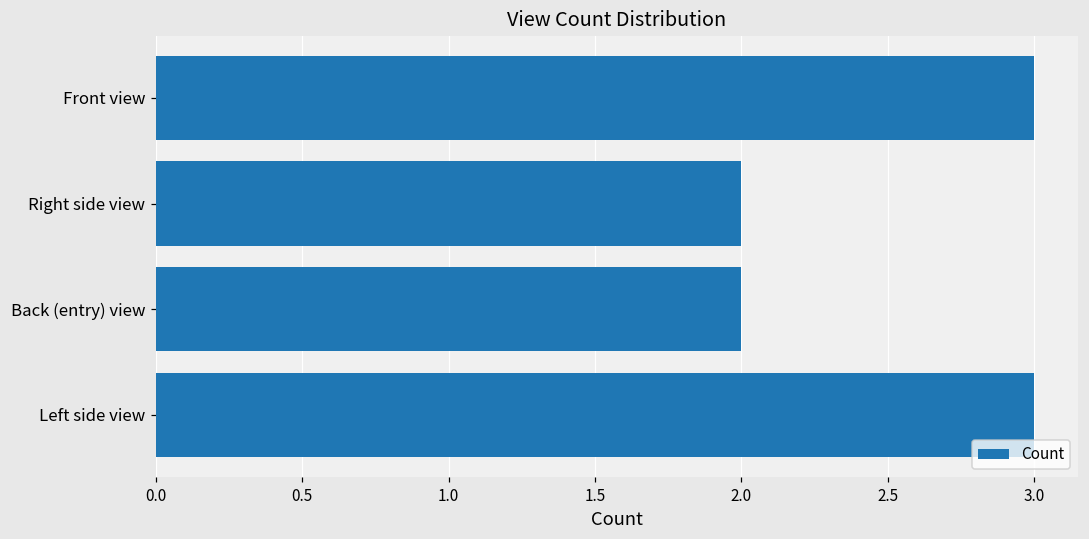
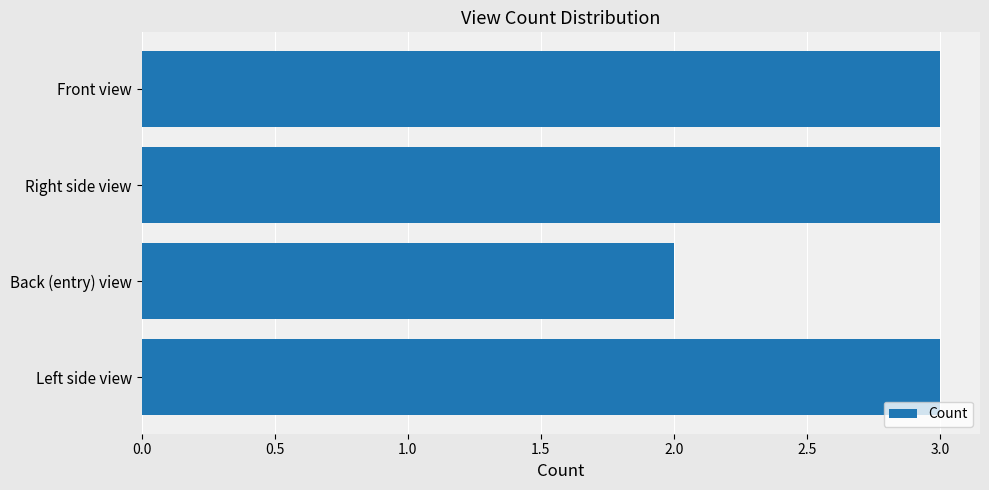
Right side view: 2 -> 3
